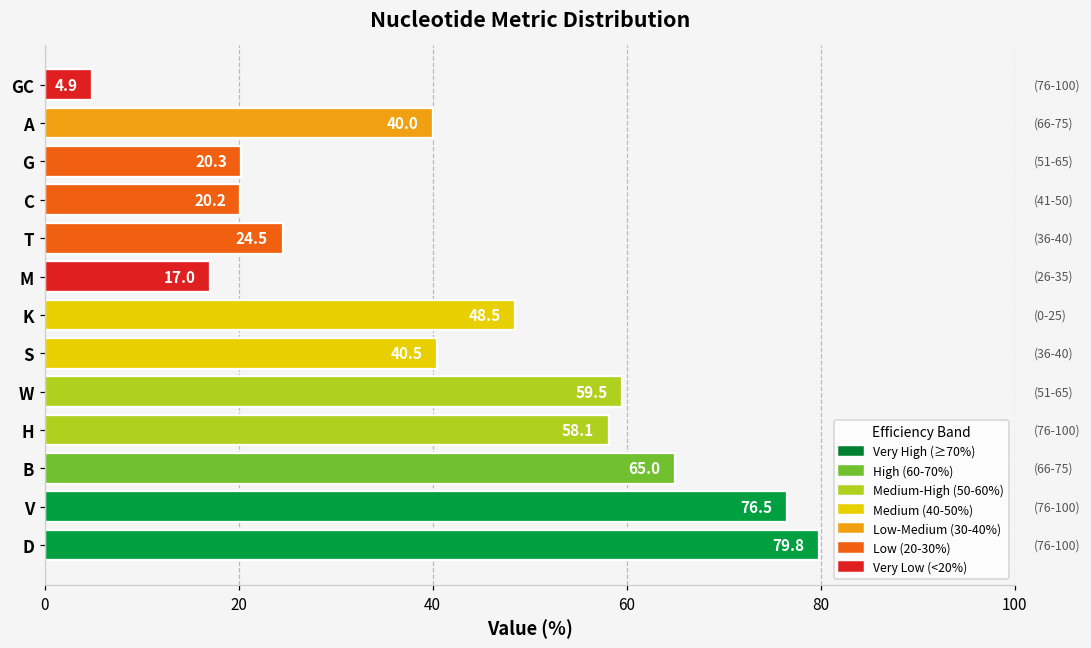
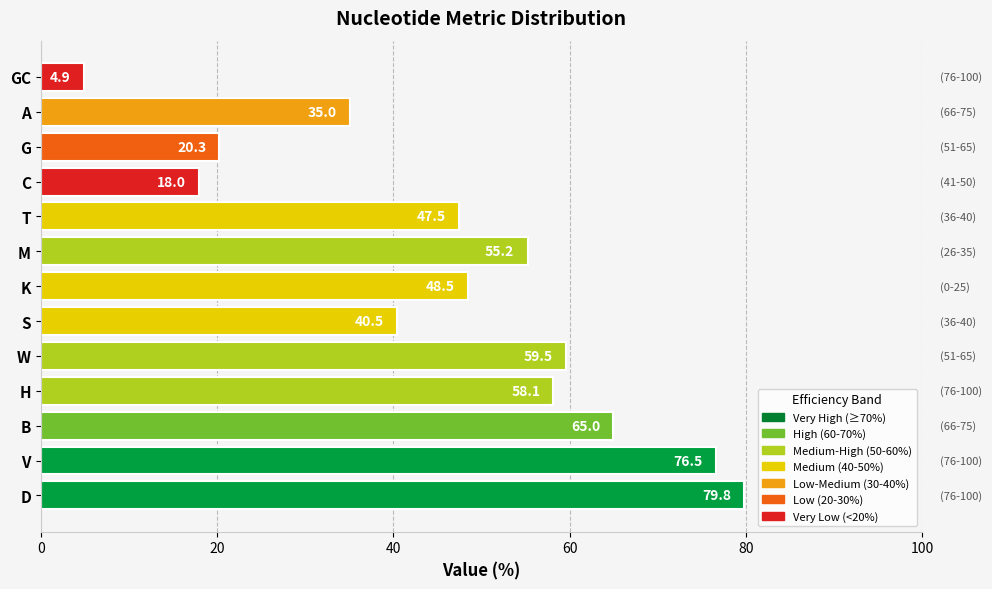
A: 40.0 -> 35.0
C: 20.2 -> 18.0
T: 24.5 -> 47.5
M: 17.0 -> 55.2
